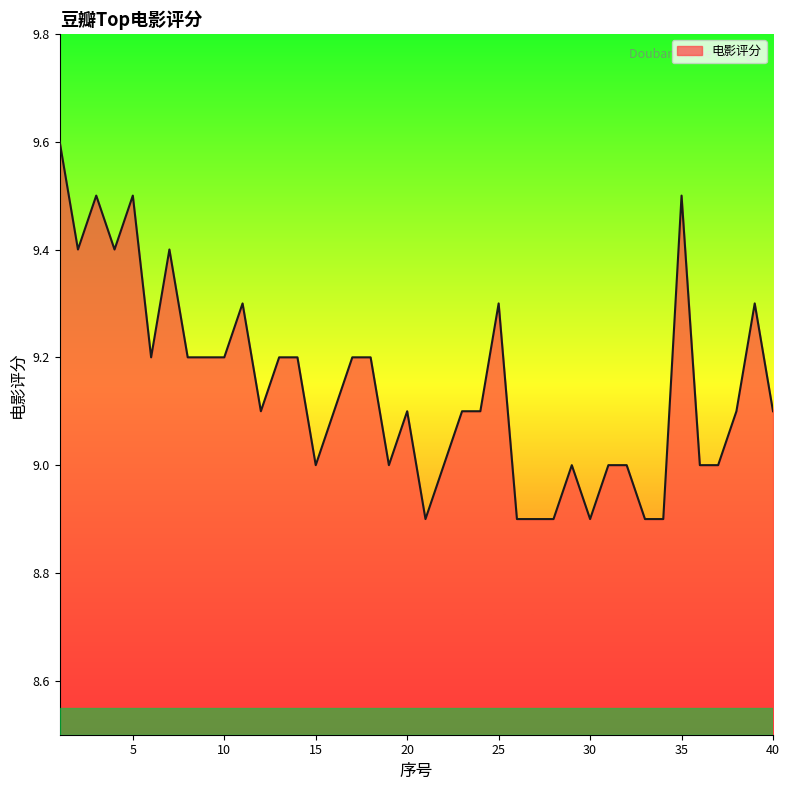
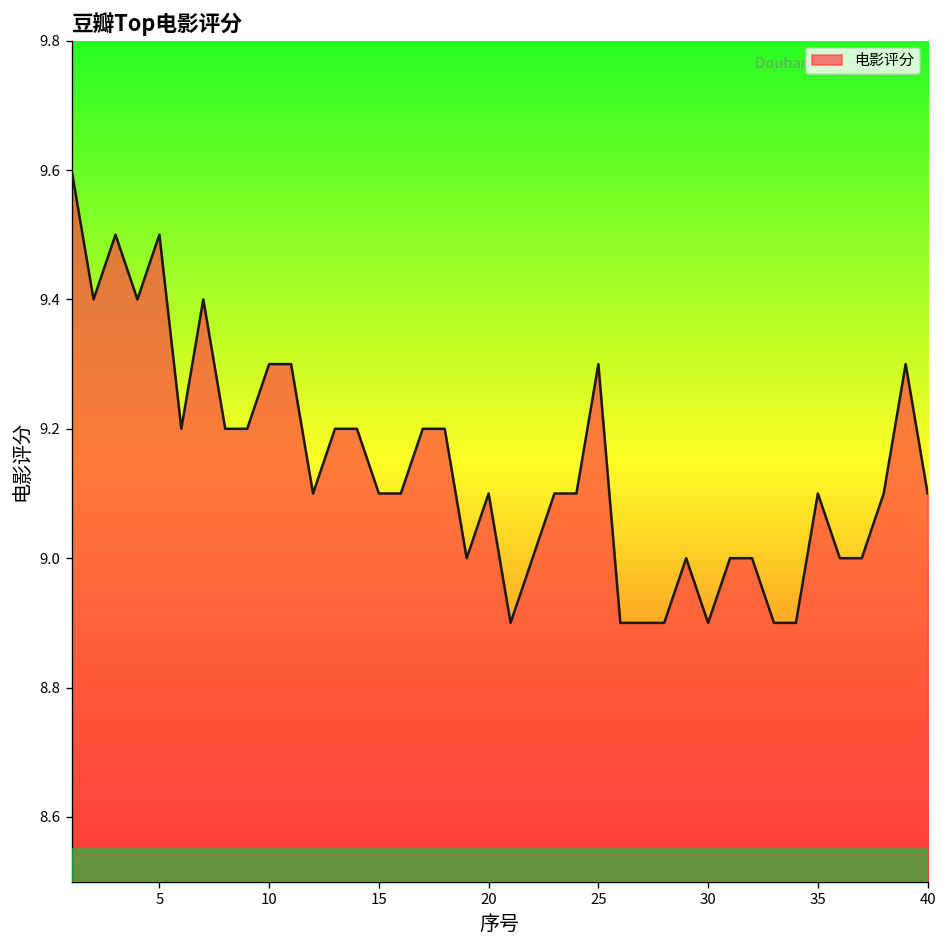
10: 9.2 -> 9.3
15: 9.0 -> 9.1
35: 9.5 -> 9.1
